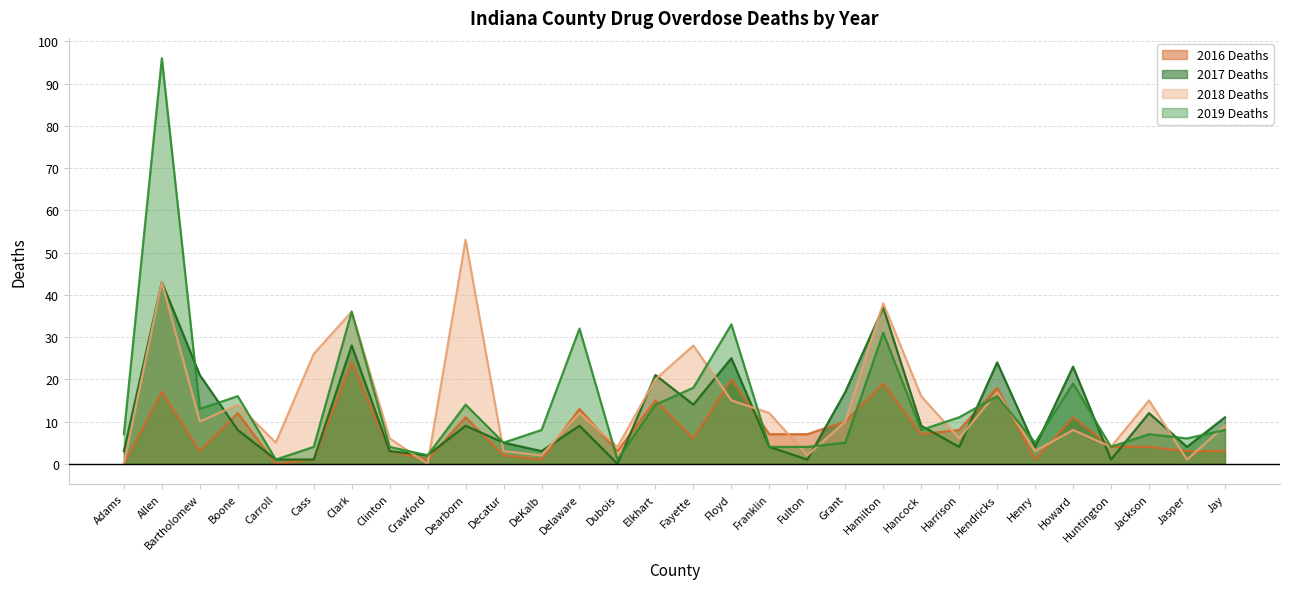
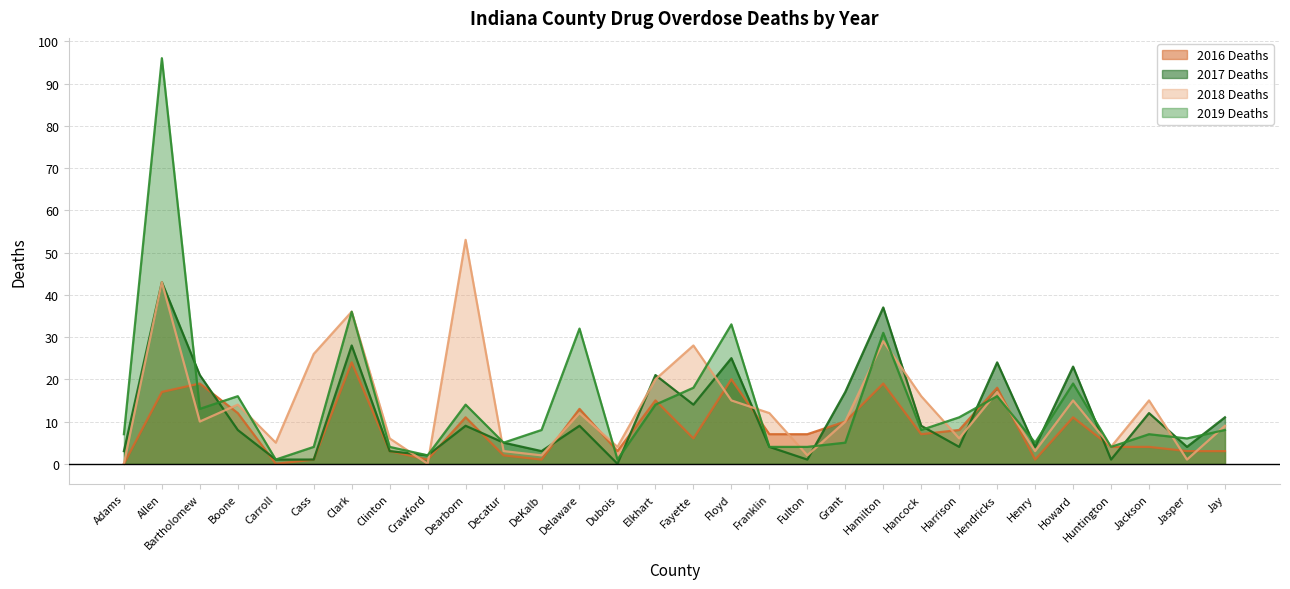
2016 Deaths, Bartholomew: 3 -> 19
2018 Deaths, Hamilton: 38 -> 29
2018 Deaths, Howard: 8 -> 15
